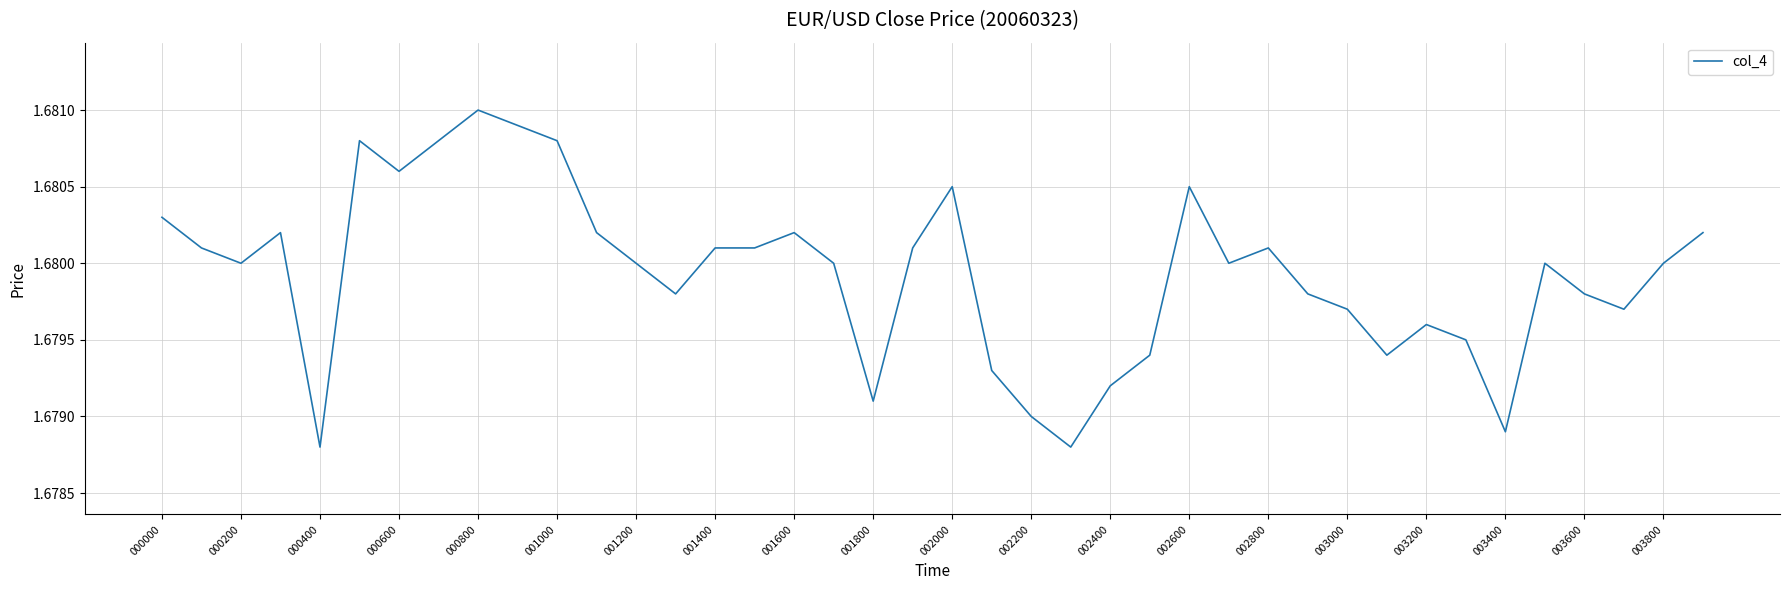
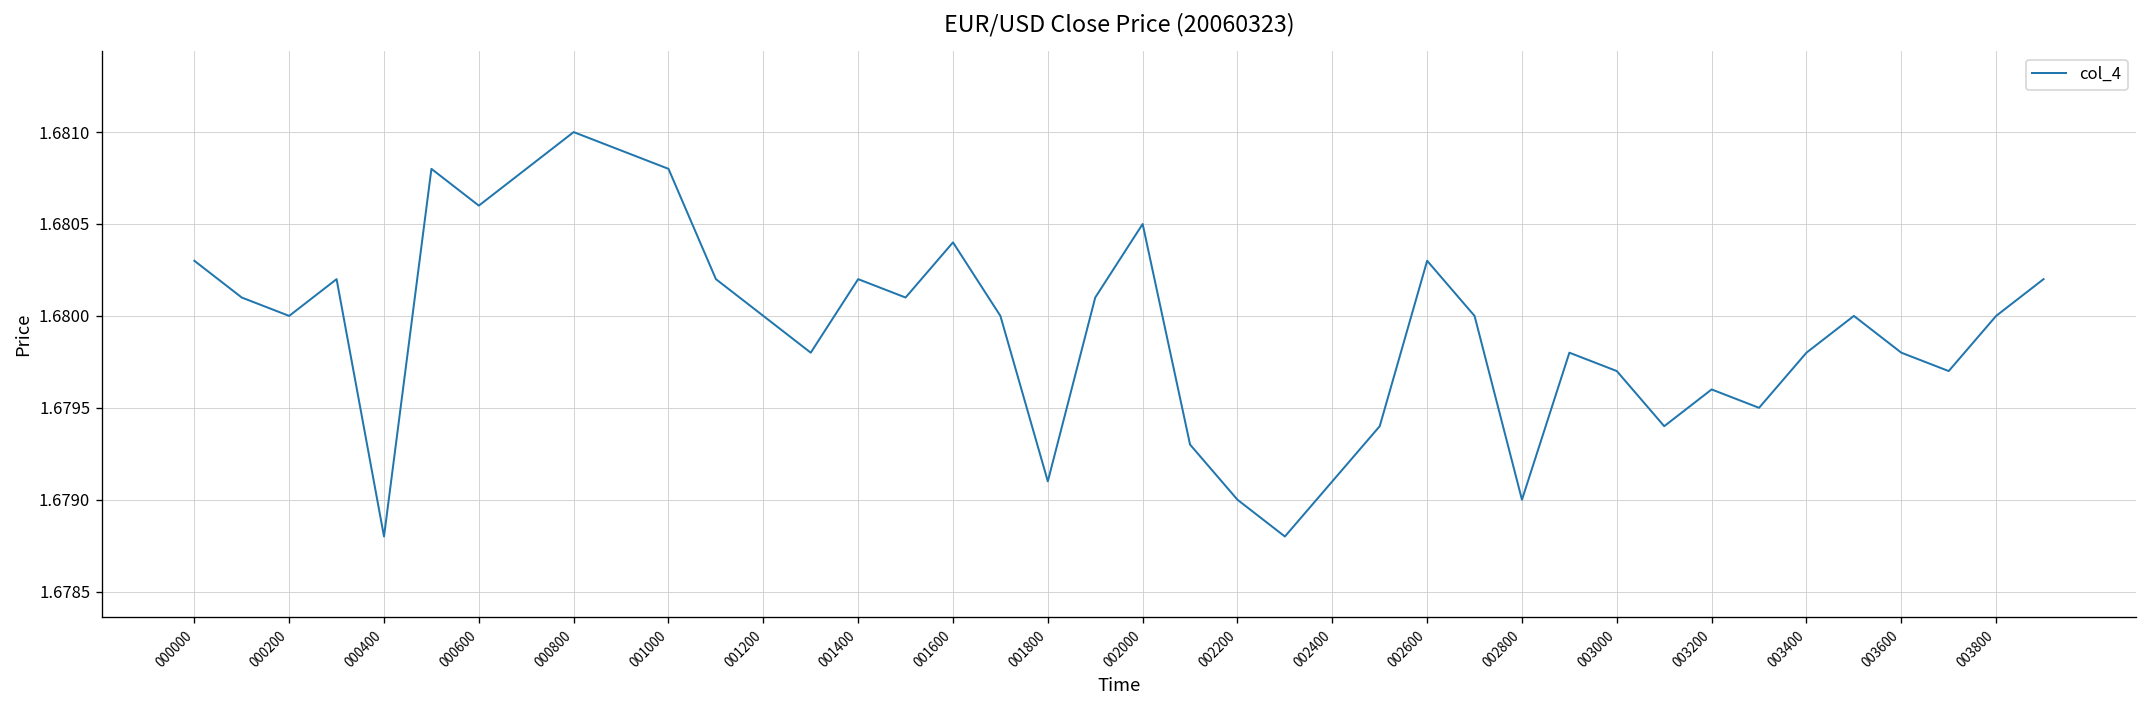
001400: 1.6801 -> 1.6802
001600: 1.6802 -> 1.6804
002400: 1.6792 -> 1.6791
002600: 1.6805 -> 1.6803
002800: 1.6801 -> 1.6790
003400: 1.6789 -> 1.6798
